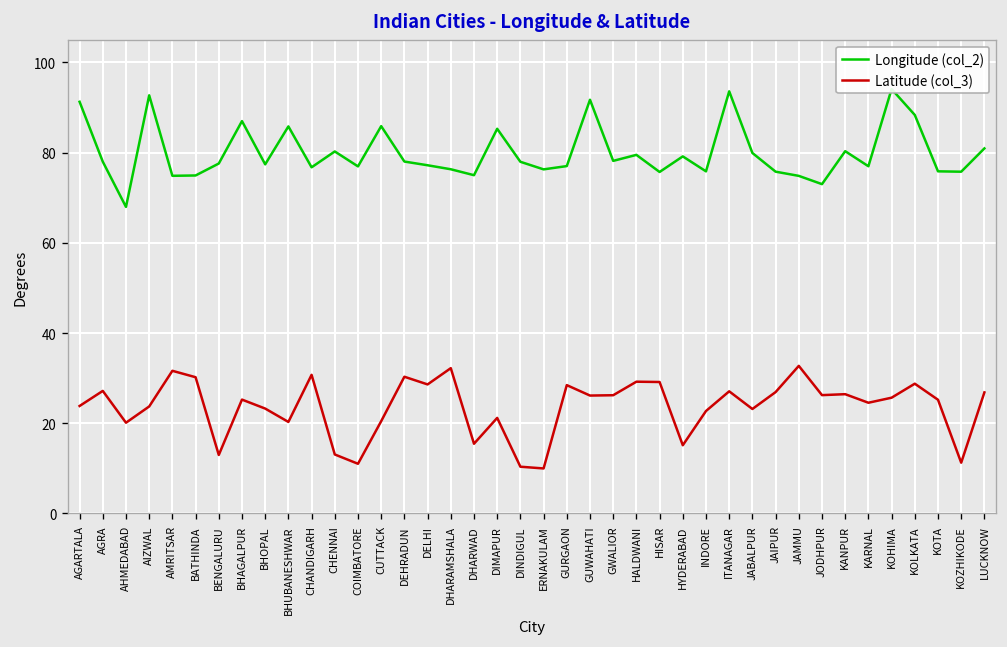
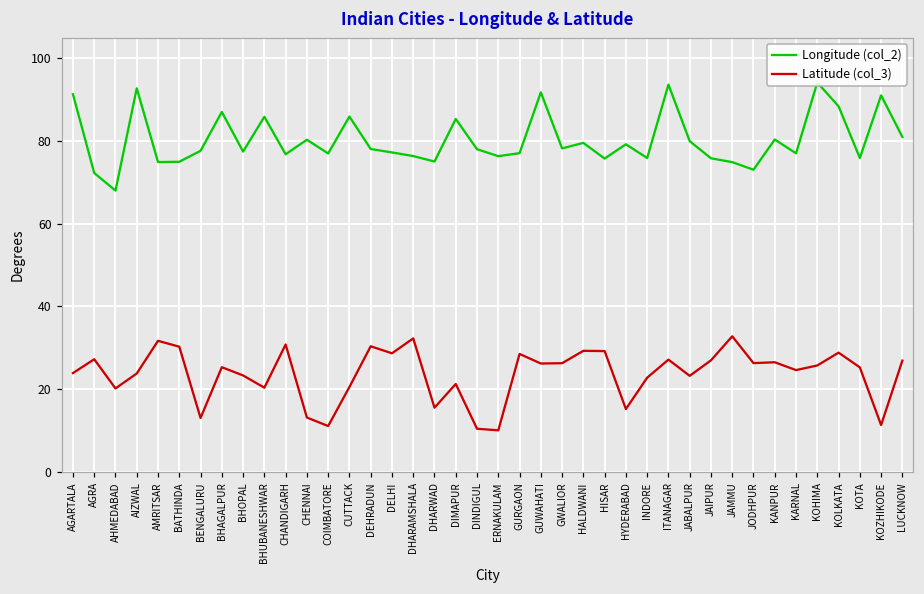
Longitude (col_2), AGRA: 78 -> 72
Longitude (col_2), KOZHIKODE: 76 -> 91
